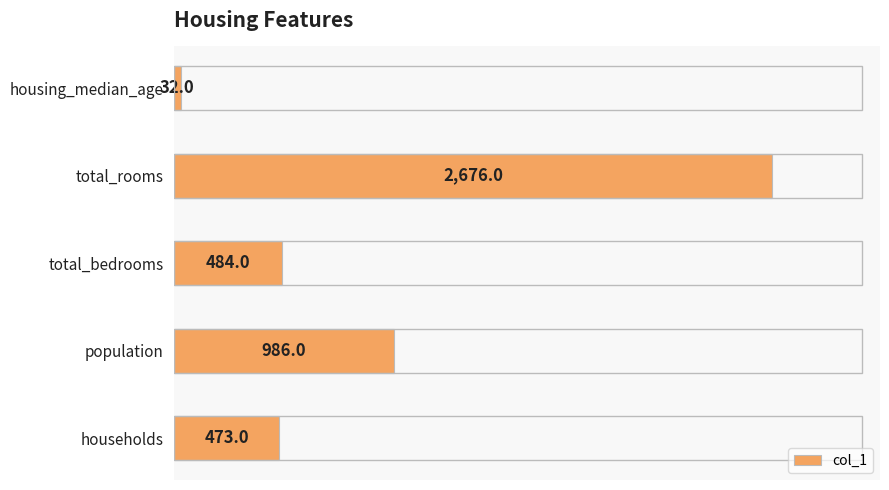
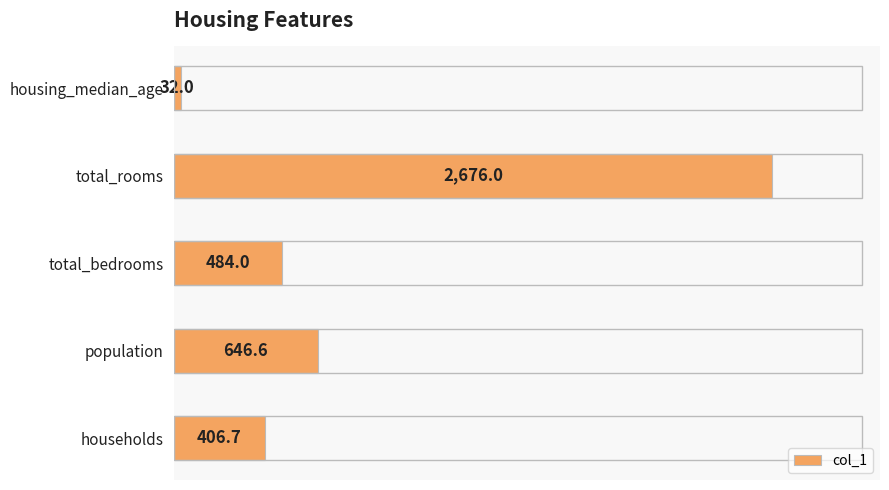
population: 986.0 -> 646.6
households: 473.0 -> 406.7
